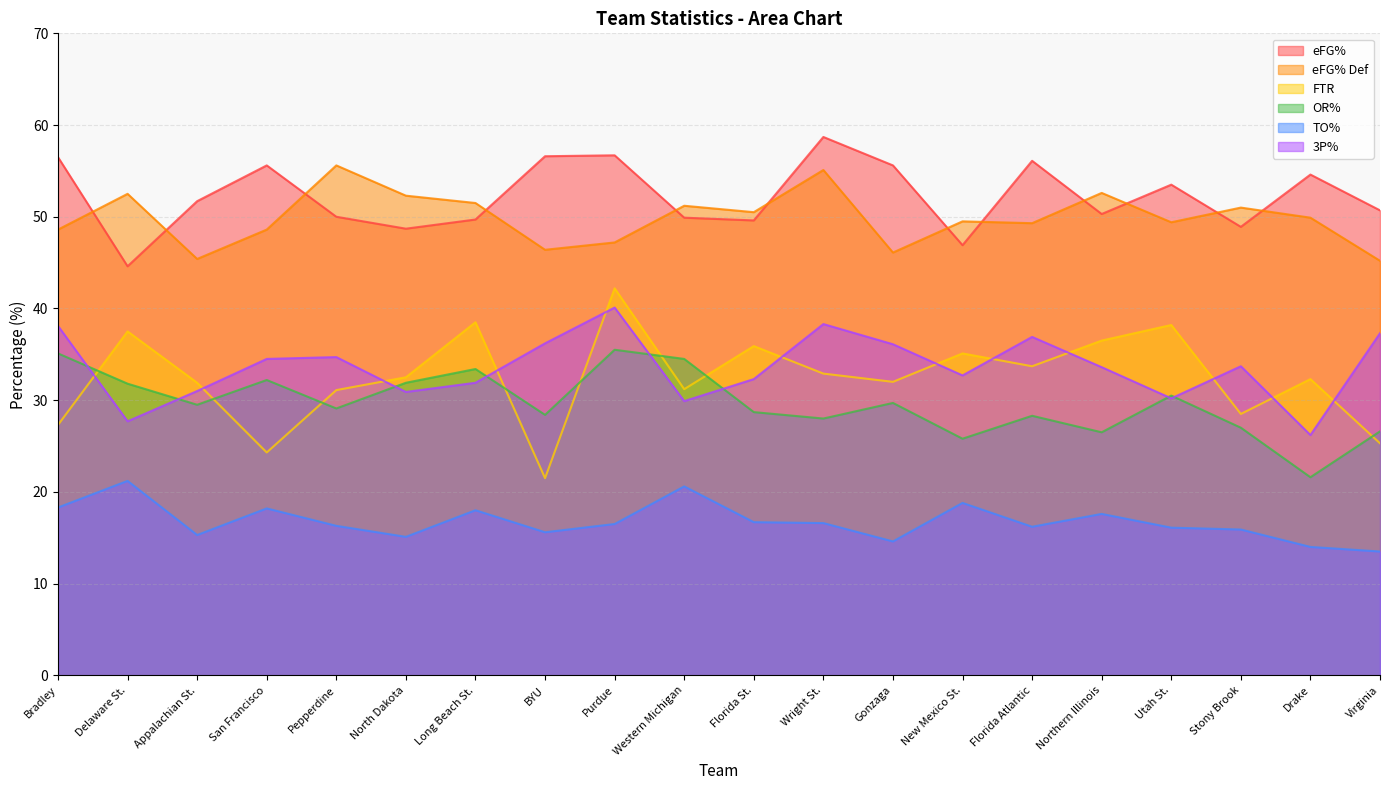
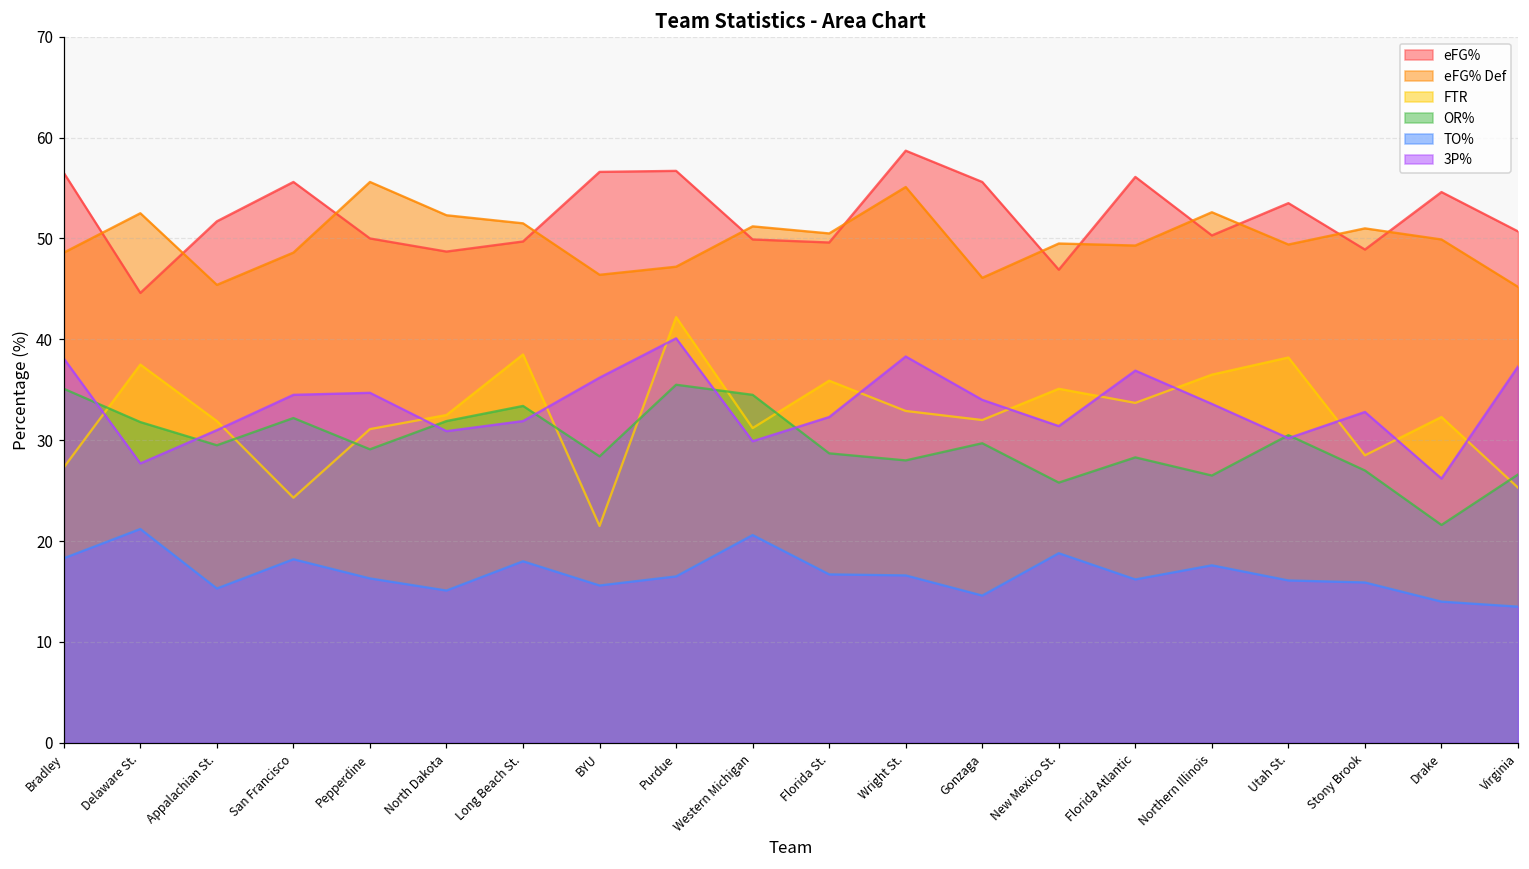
3P%, Gonzaga: 36 -> 34
3P%, New Mexico St.: 33 -> 31
3P%, Stony Brook: 34 -> 33
